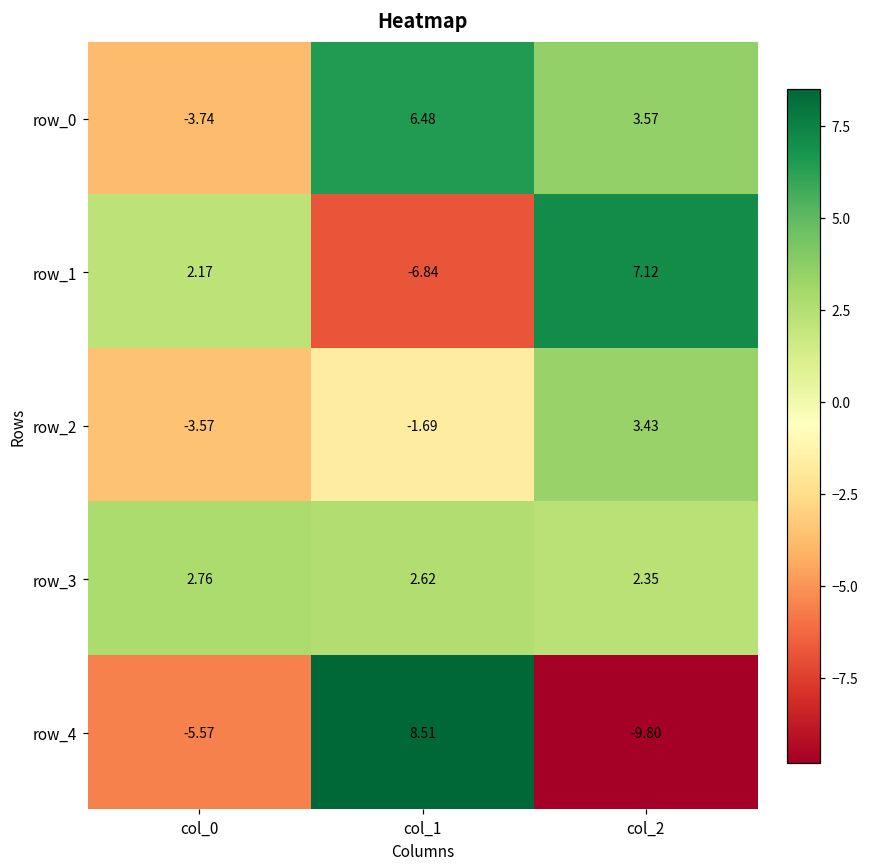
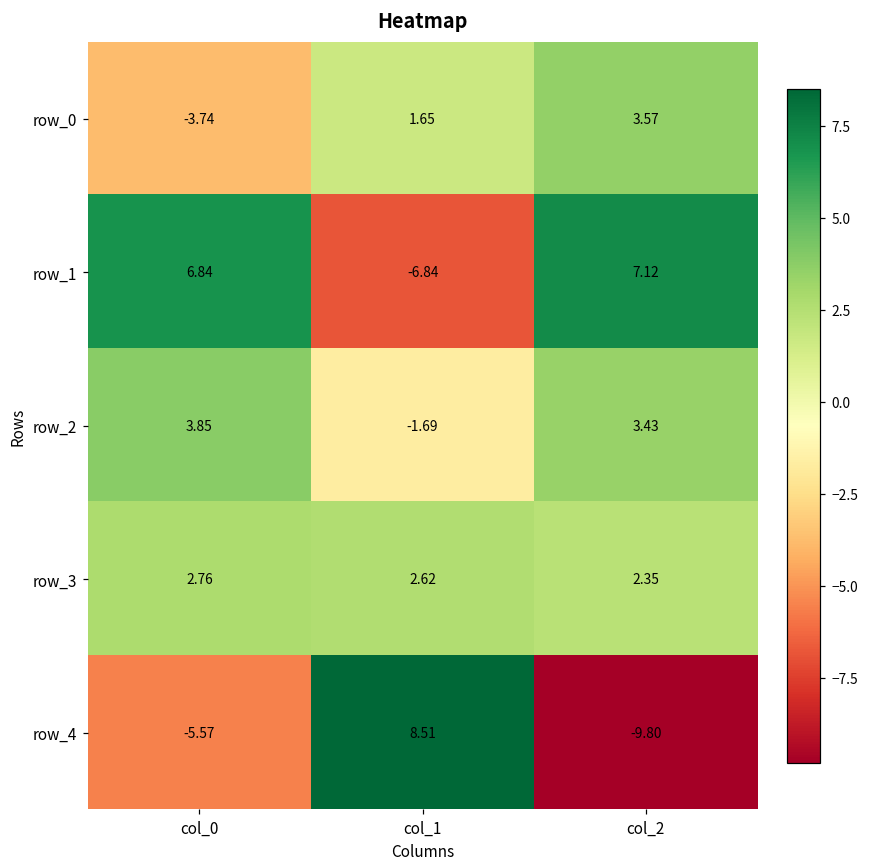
row_0, col_1: 6.48 -> 1.65
row_1, col_0: 2.17 -> 6.84
row_2, col_0: -3.57 -> 3.85
